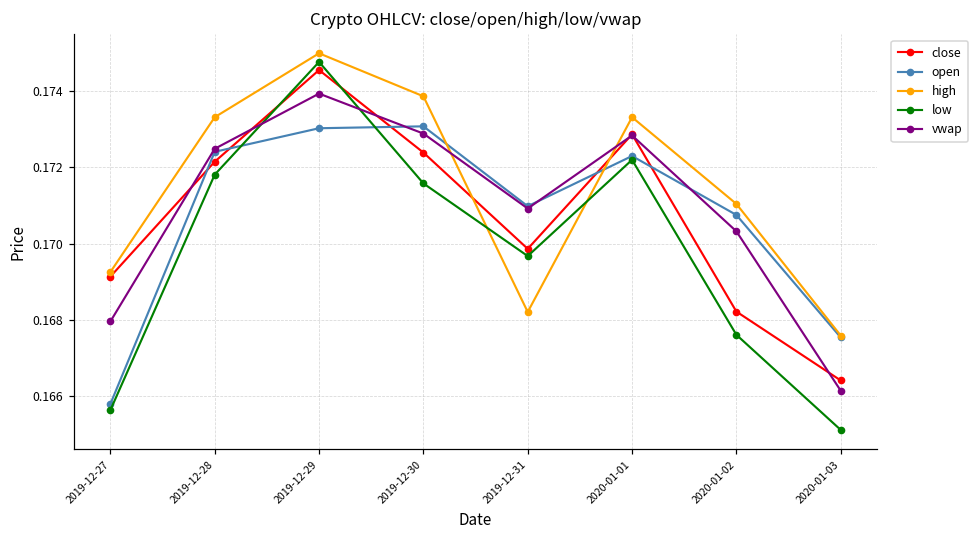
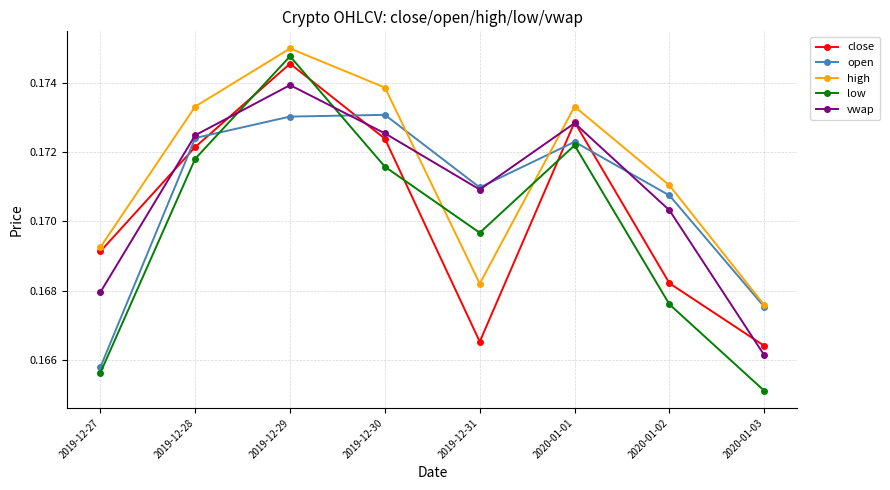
vwap, 2019-12-30: 0.1729 -> 0.1725
close, 2019-12-31: 0.1699 -> 0.1665
